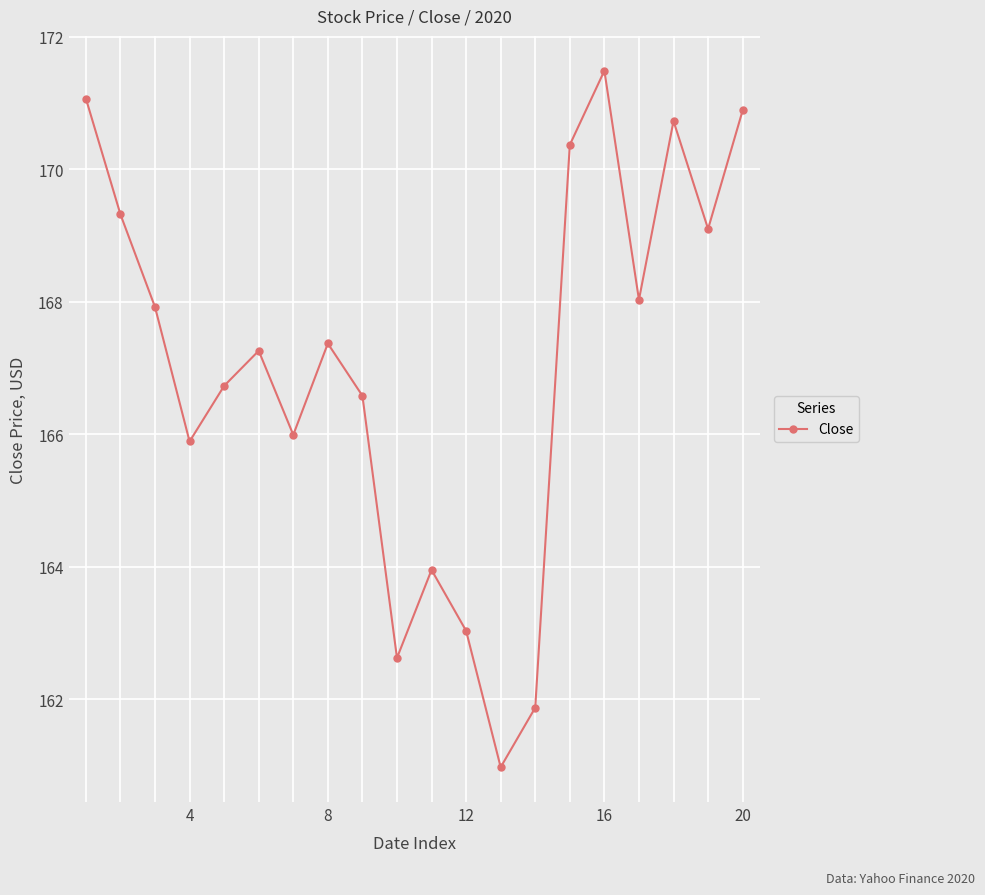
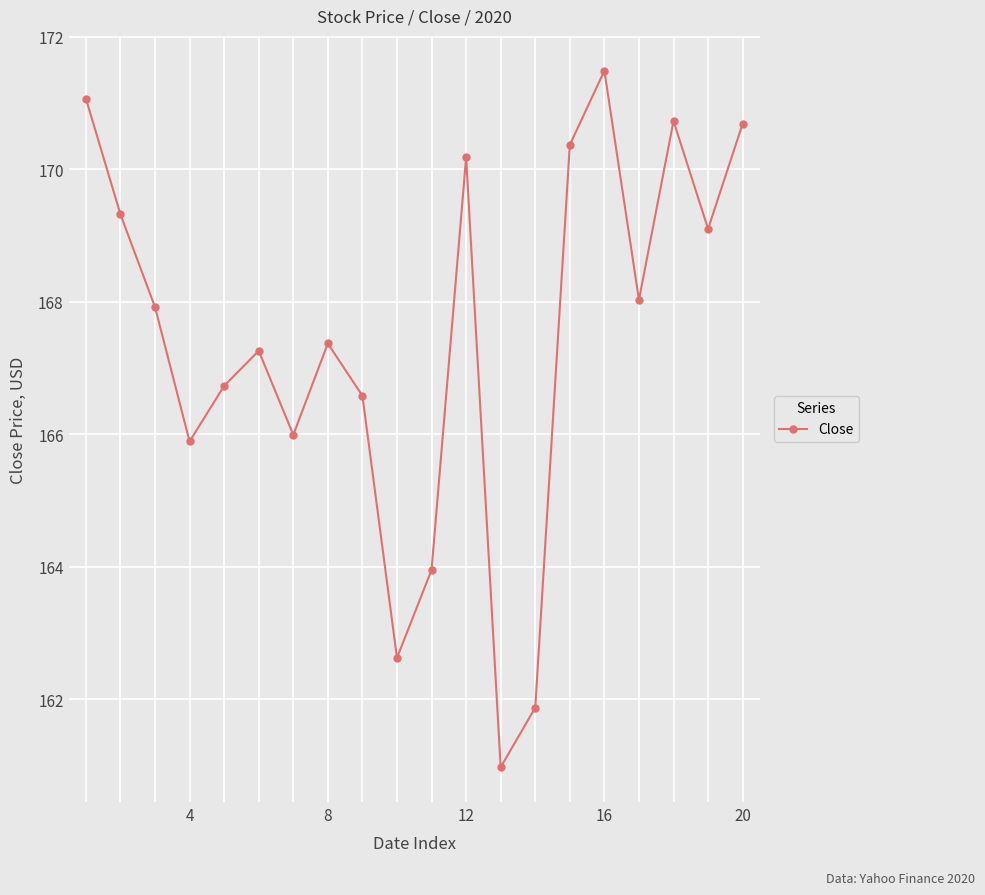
12: 163.0 -> 170.2
20: 170.9 -> 170.7
